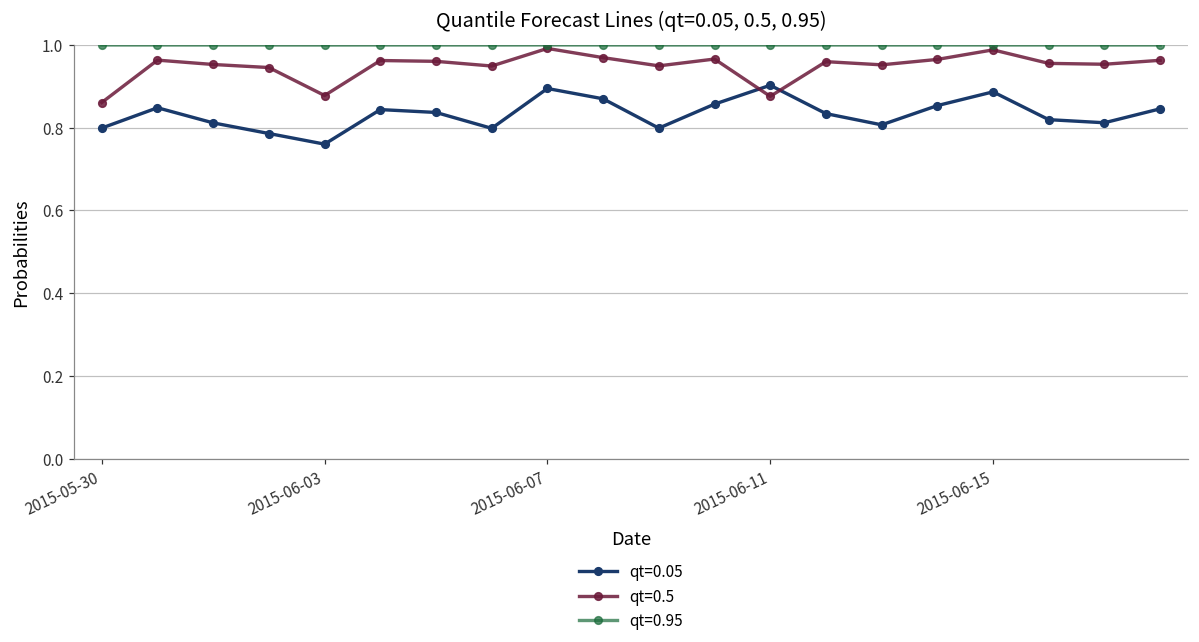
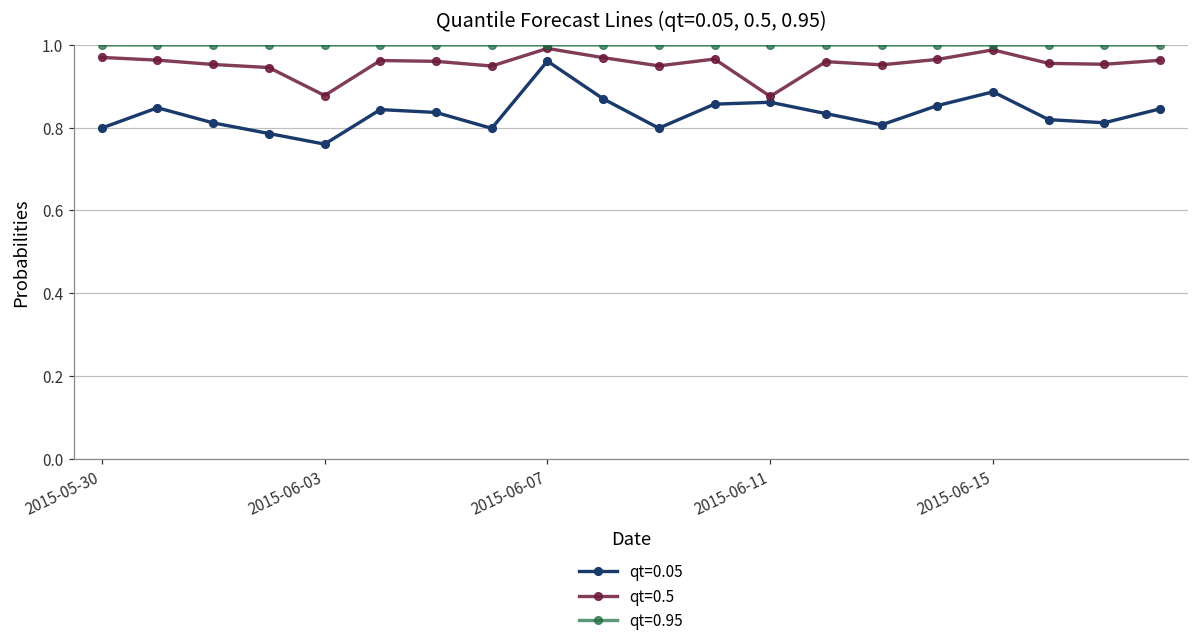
qt=0.5, 2015-05-30: 0.86 -> 0.97
qt=0.05, 2015-06-07: 0.89 -> 0.96
qt=0.05, 2015-06-11: 0.90 -> 0.86
